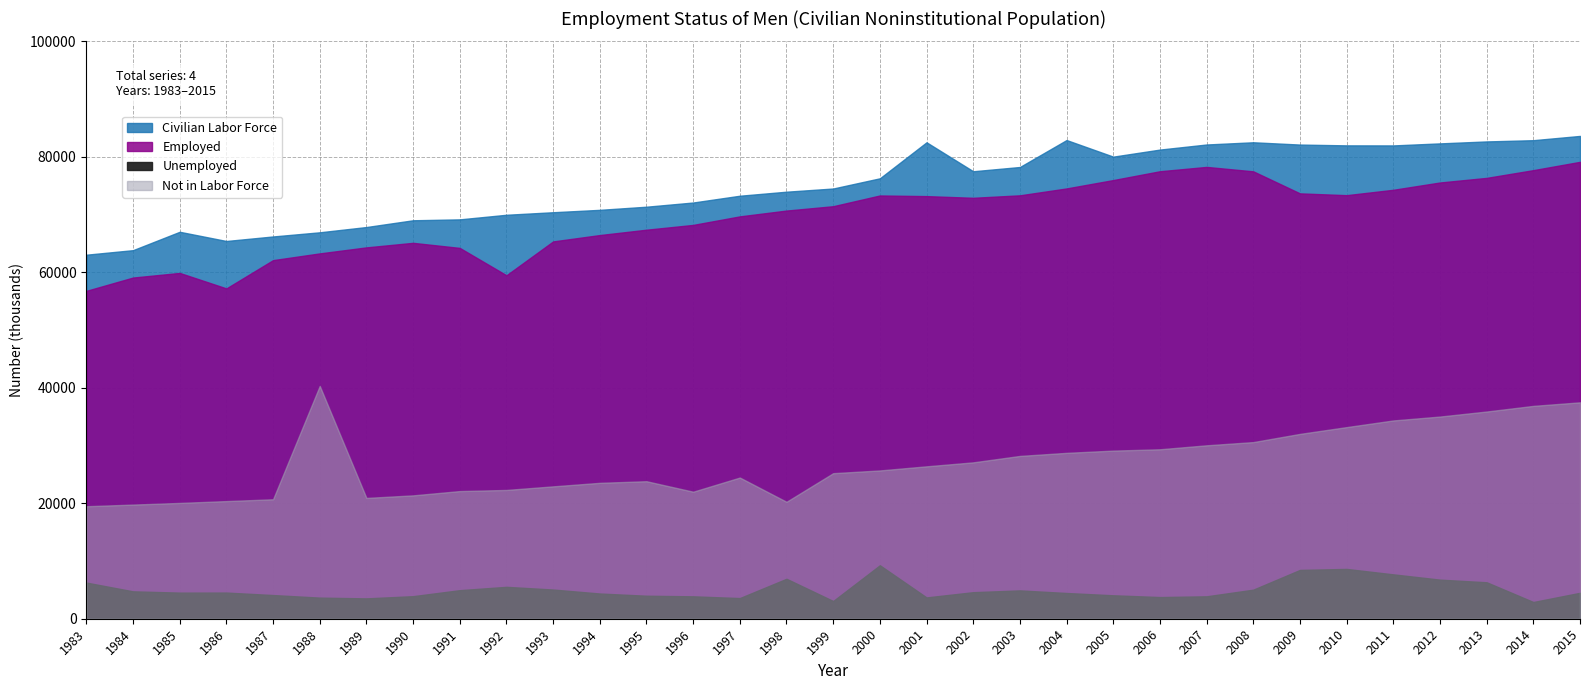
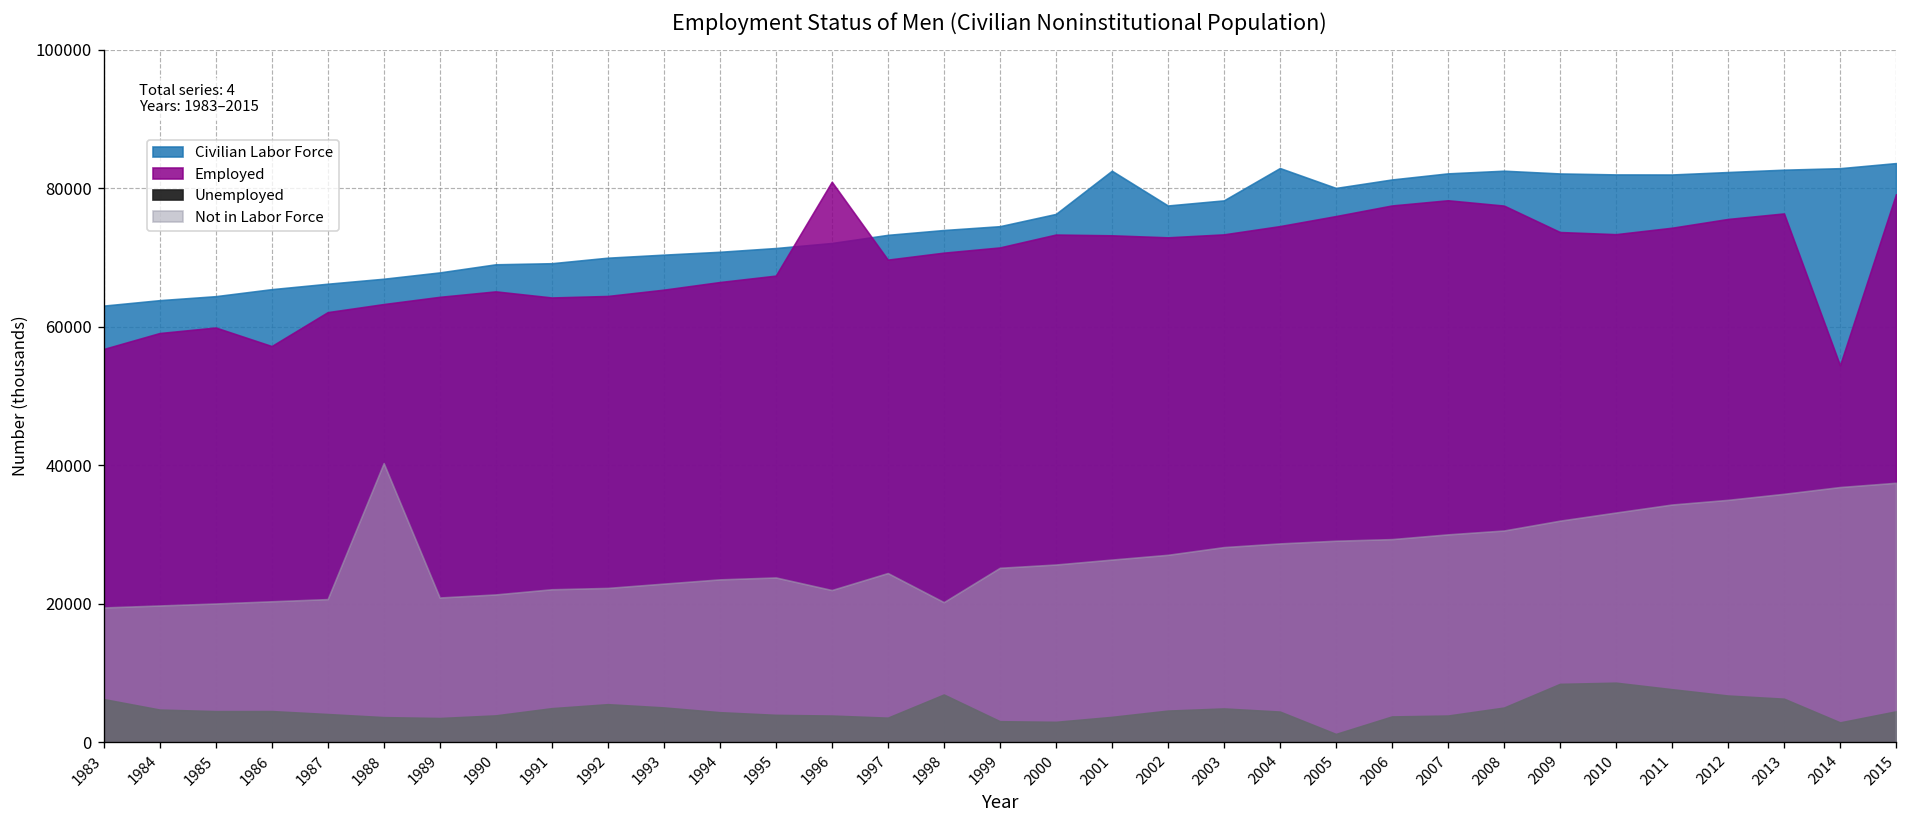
Civilian Labor Force, 1985: 67000 -> 64000
Employed, 1992: 59000 -> 64000
Employed, 1996: 68000 -> 81000
Unemployed, 2000: 9000 -> 3000
Unemployed, 2005: 4000 -> 1000
Employed, 2014: 78000 -> 54000
